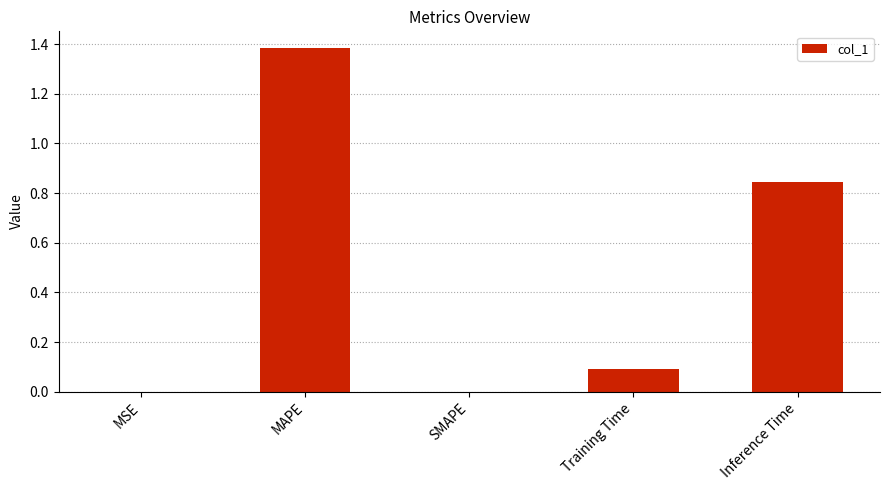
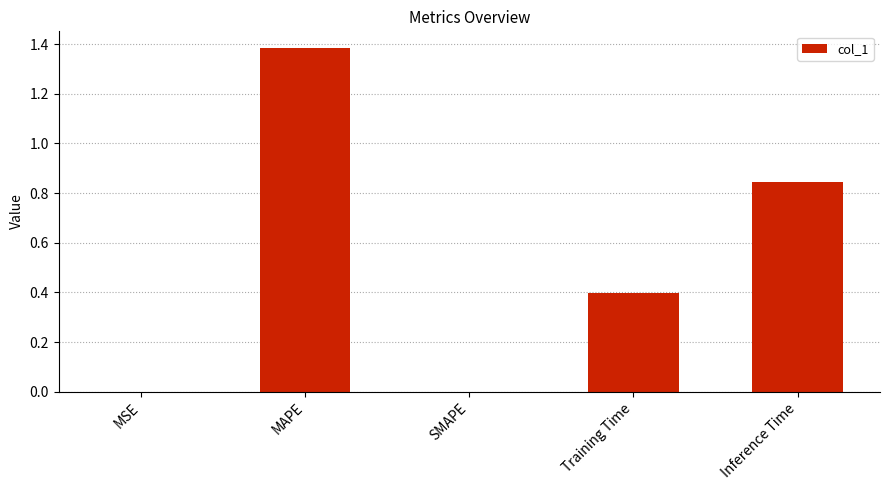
Training Time: 0.09 -> 0.40
